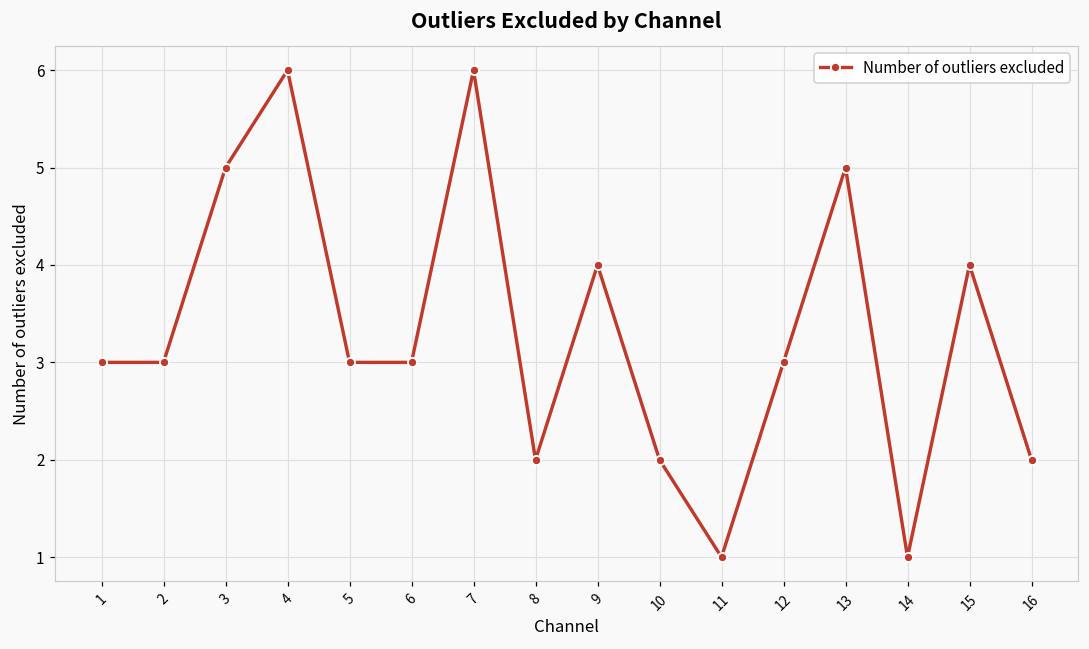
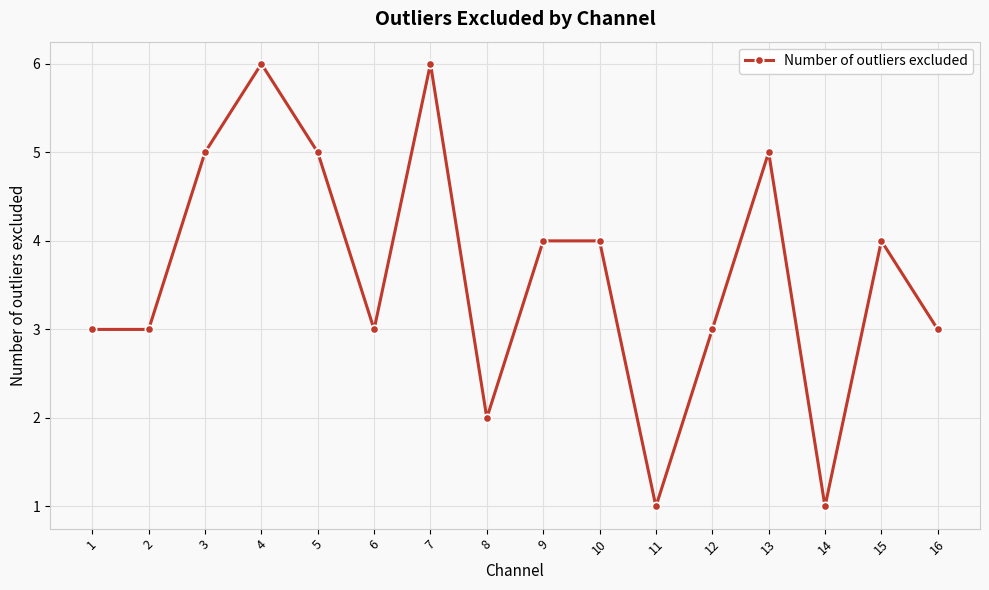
5: 3 -> 5
10: 2 -> 4
16: 2 -> 3
